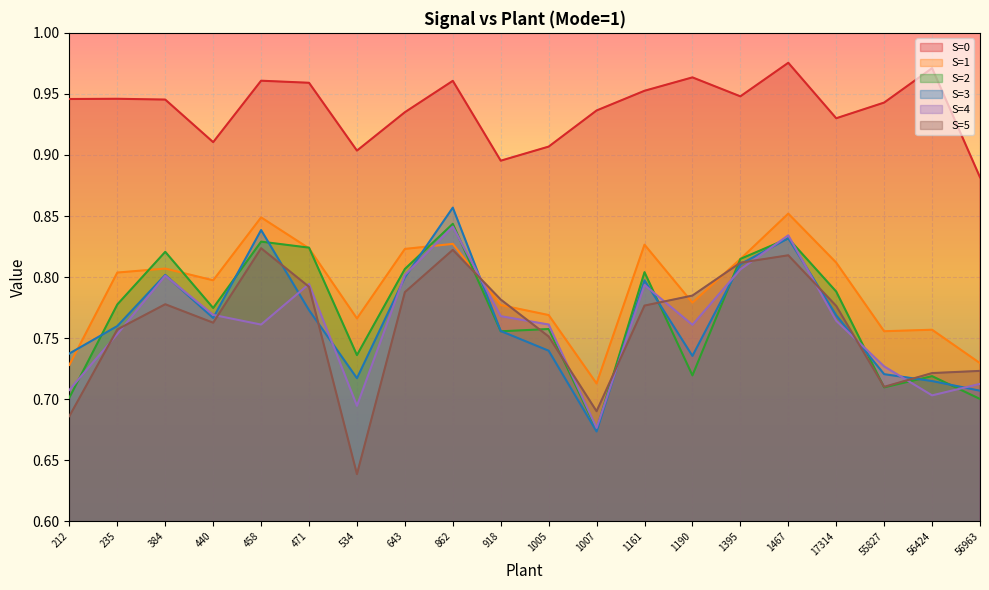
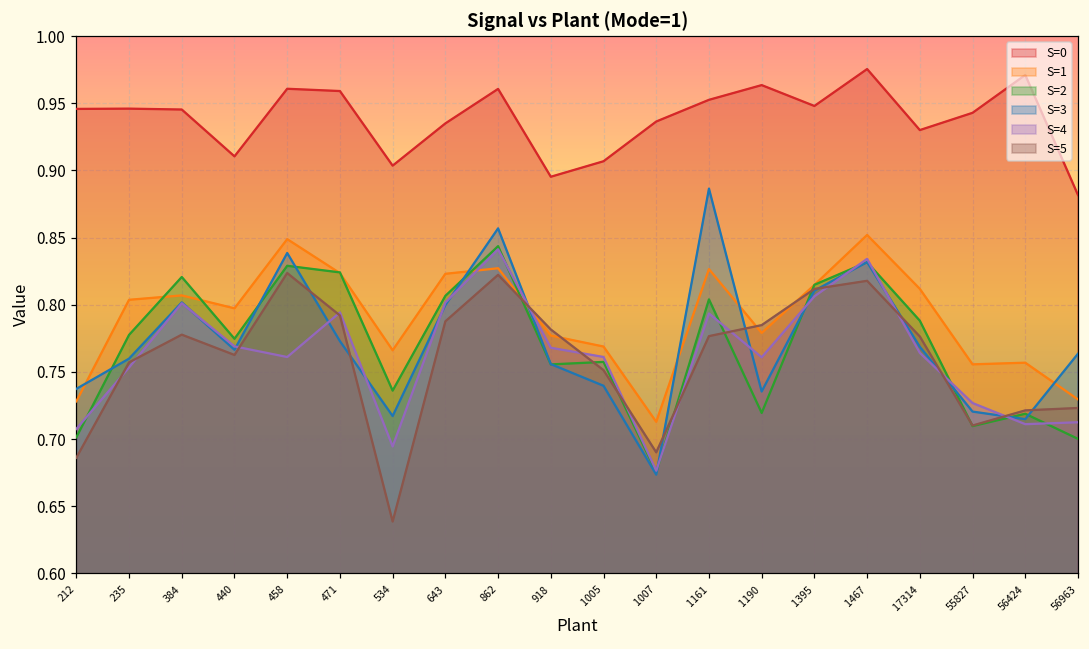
S=3, 1161: 0.797 -> 0.886
S=4, 56424: 0.703 -> 0.711
S=3, 56963: 0.707 -> 0.764
